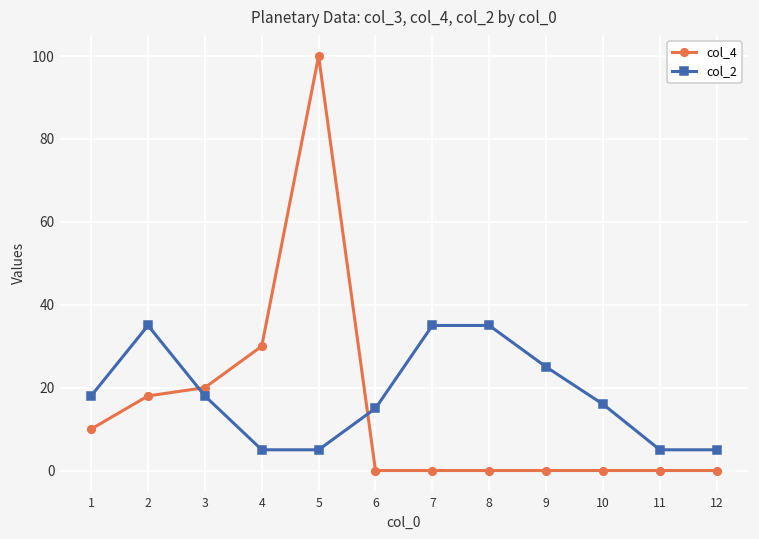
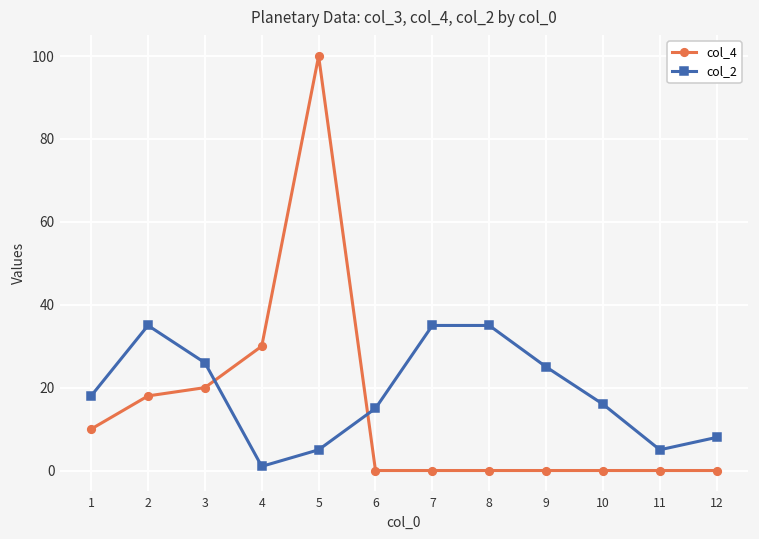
col_2, 3: 18 -> 26
col_2, 4: 5 -> 1
col_2, 12: 5 -> 8
